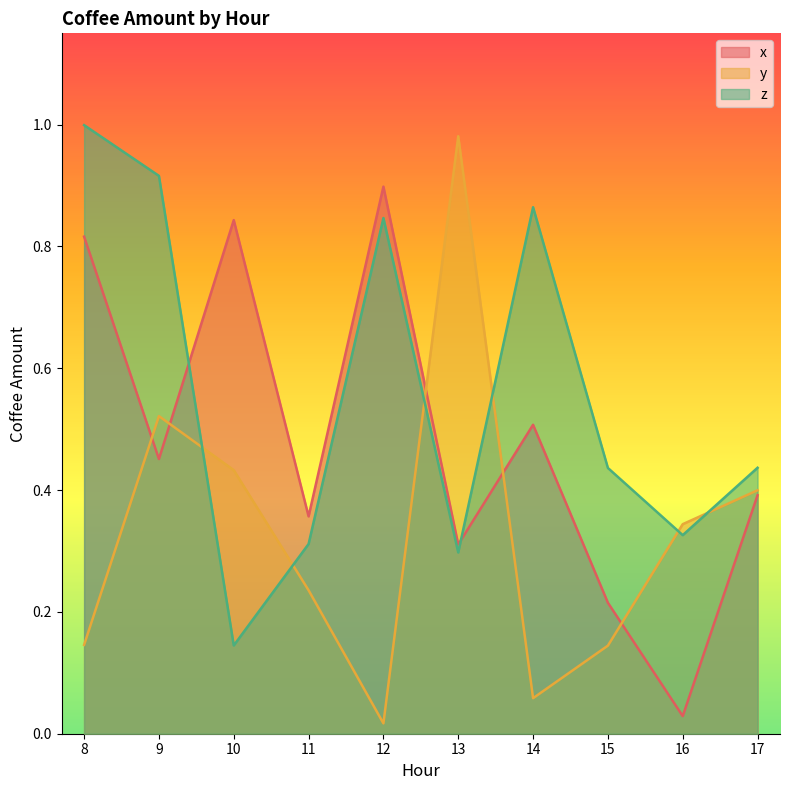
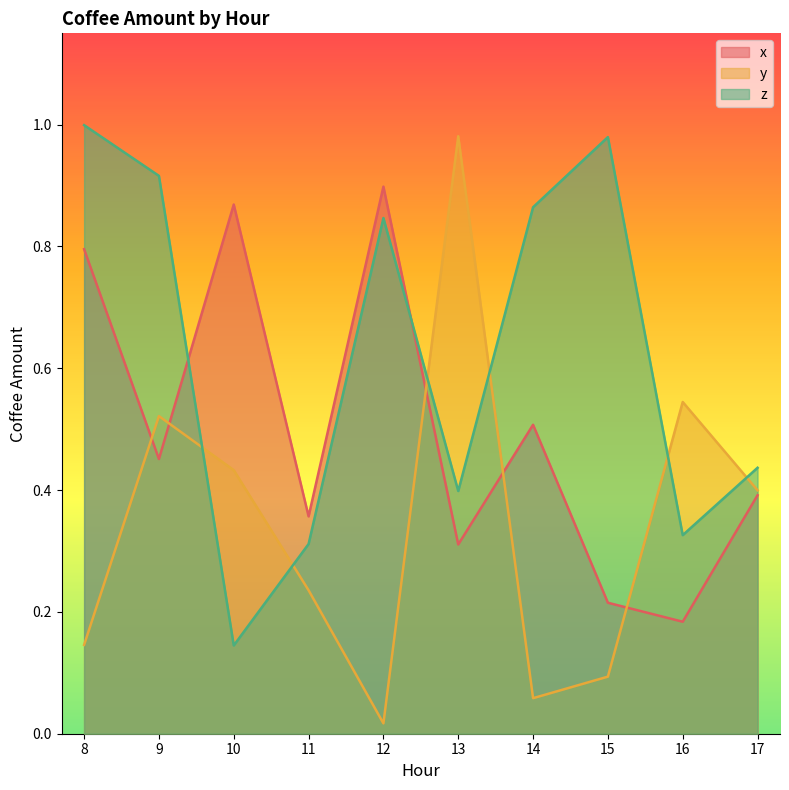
x, 8: 0.82 -> 0.80
x, 10: 0.84 -> 0.87
z, 13: 0.30 -> 0.40
y, 15: 0.14 -> 0.09
z, 15: 0.44 -> 0.98
x, 16: 0.03 -> 0.18
y, 16: 0.34 -> 0.54
